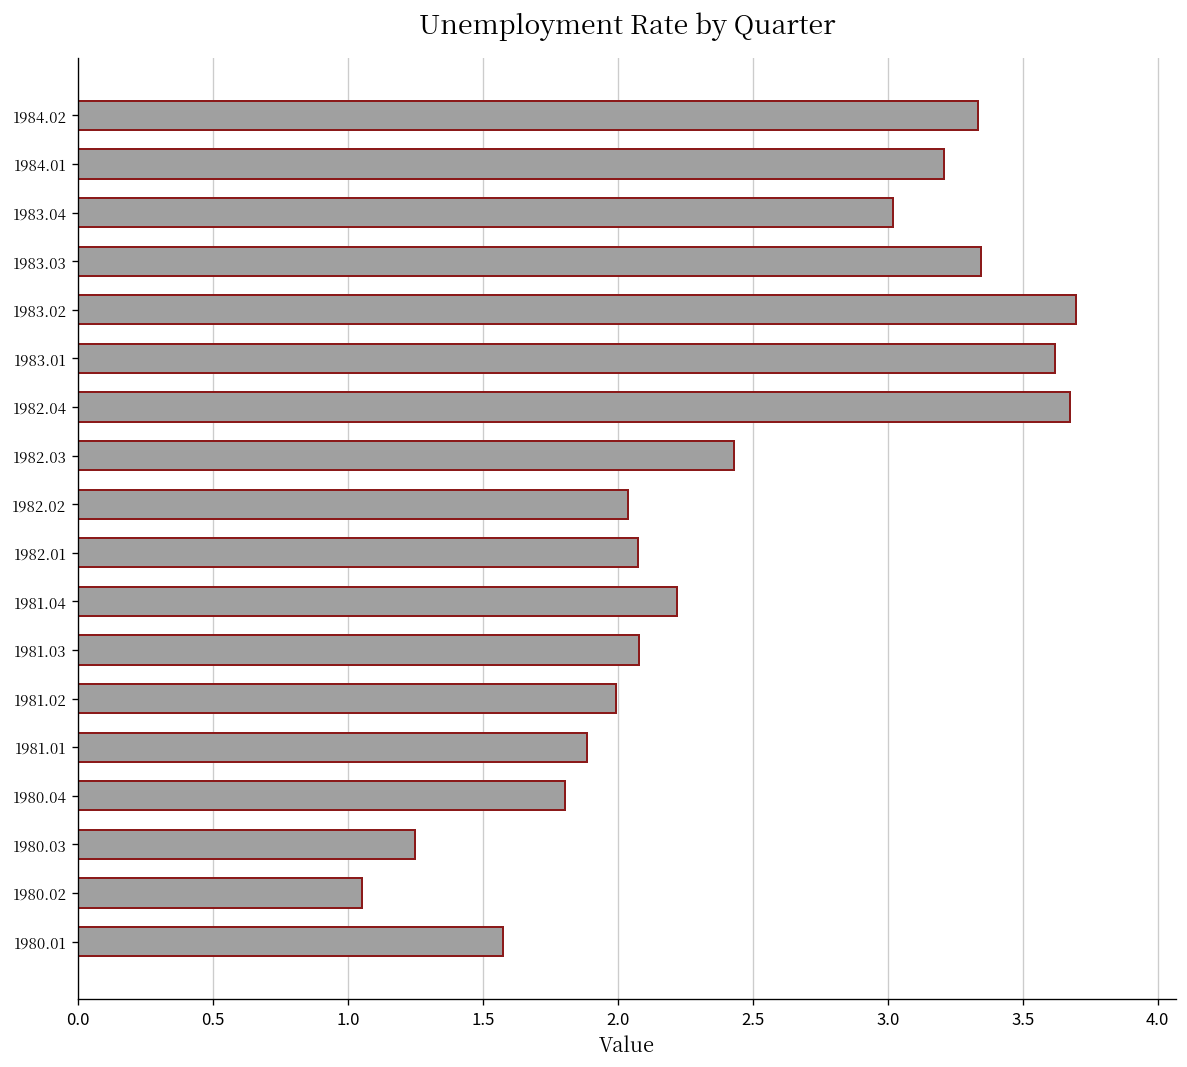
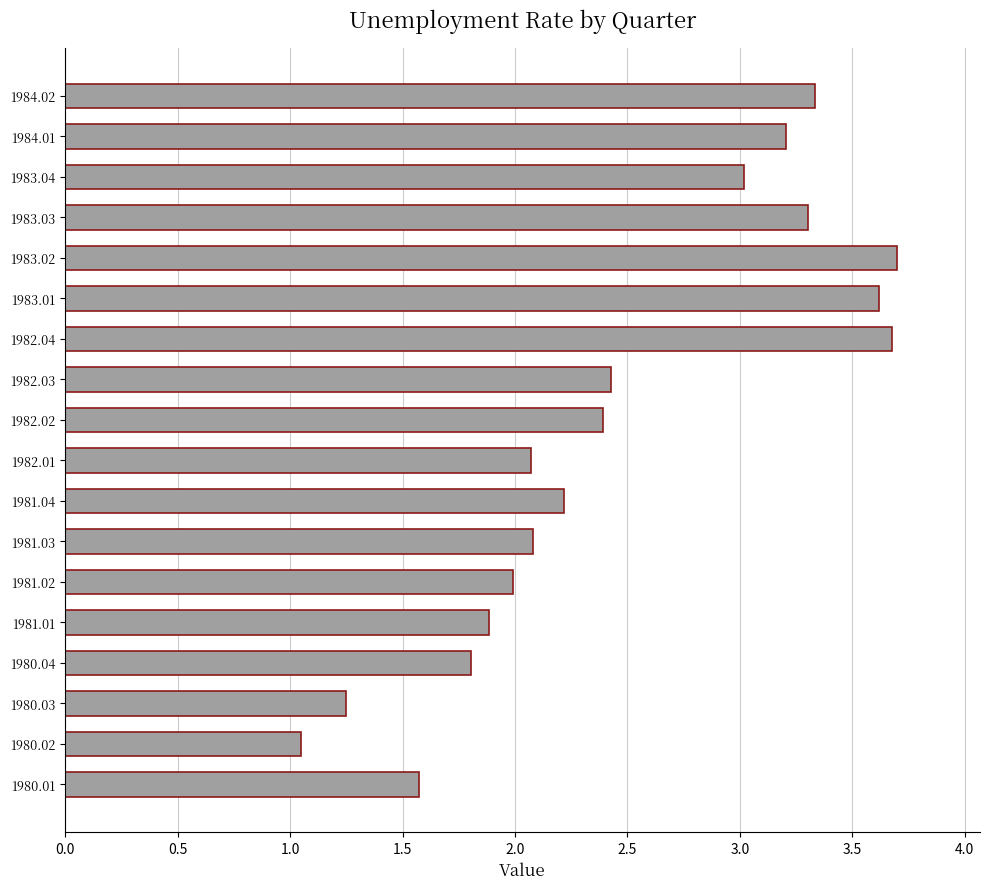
1983.03: 3.35 -> 3.30
1982.02: 2.04 -> 2.39
